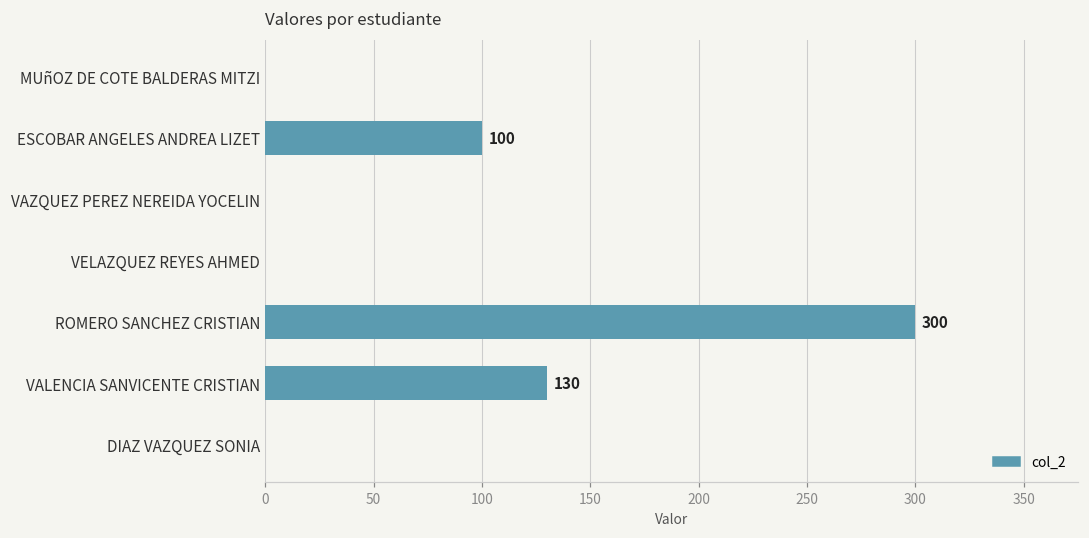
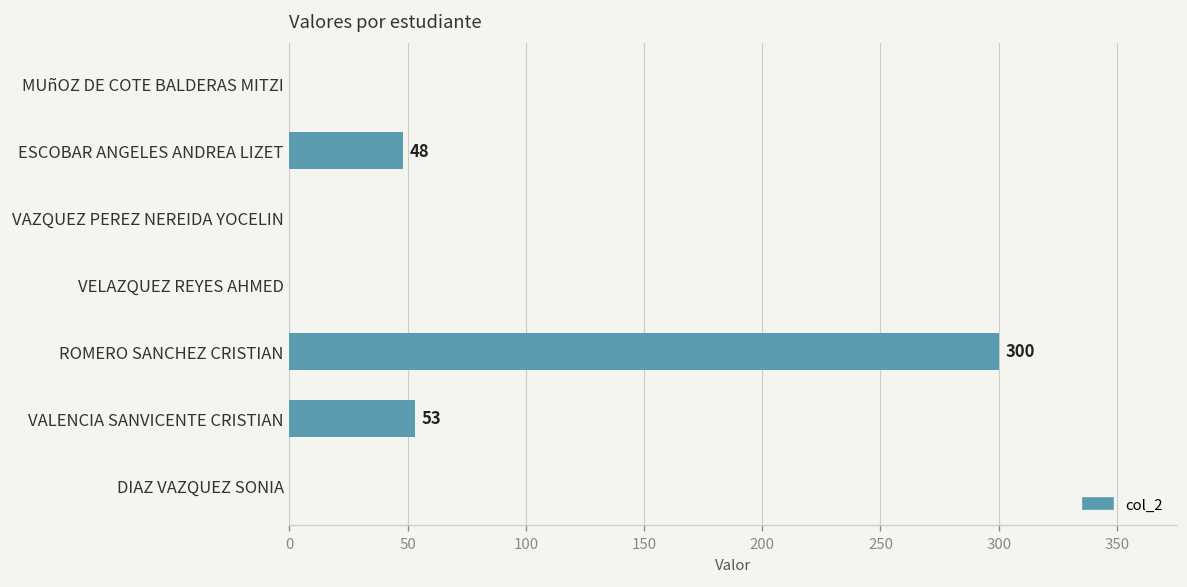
ESCOBAR ANGELES ANDREA LIZET: 100 -> 48
VALENCIA SANVICENTE CRISTIAN: 130 -> 53
